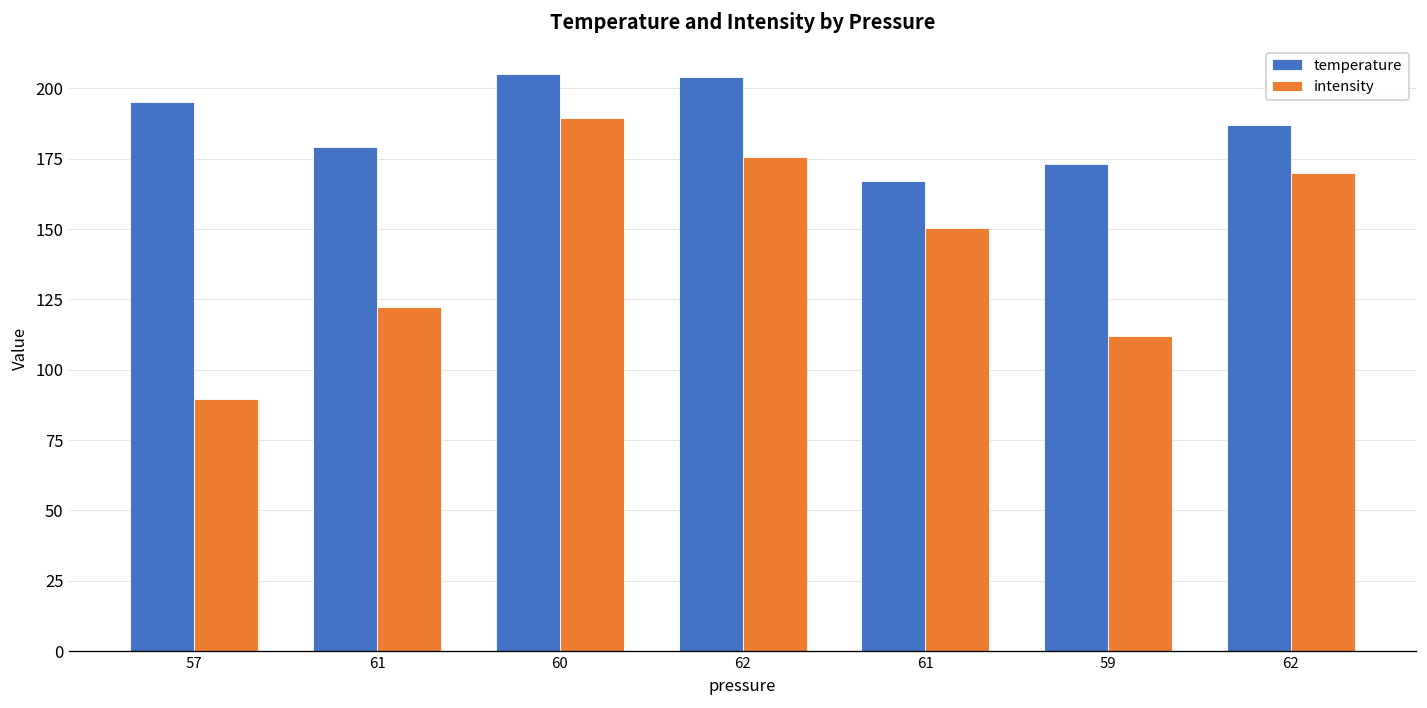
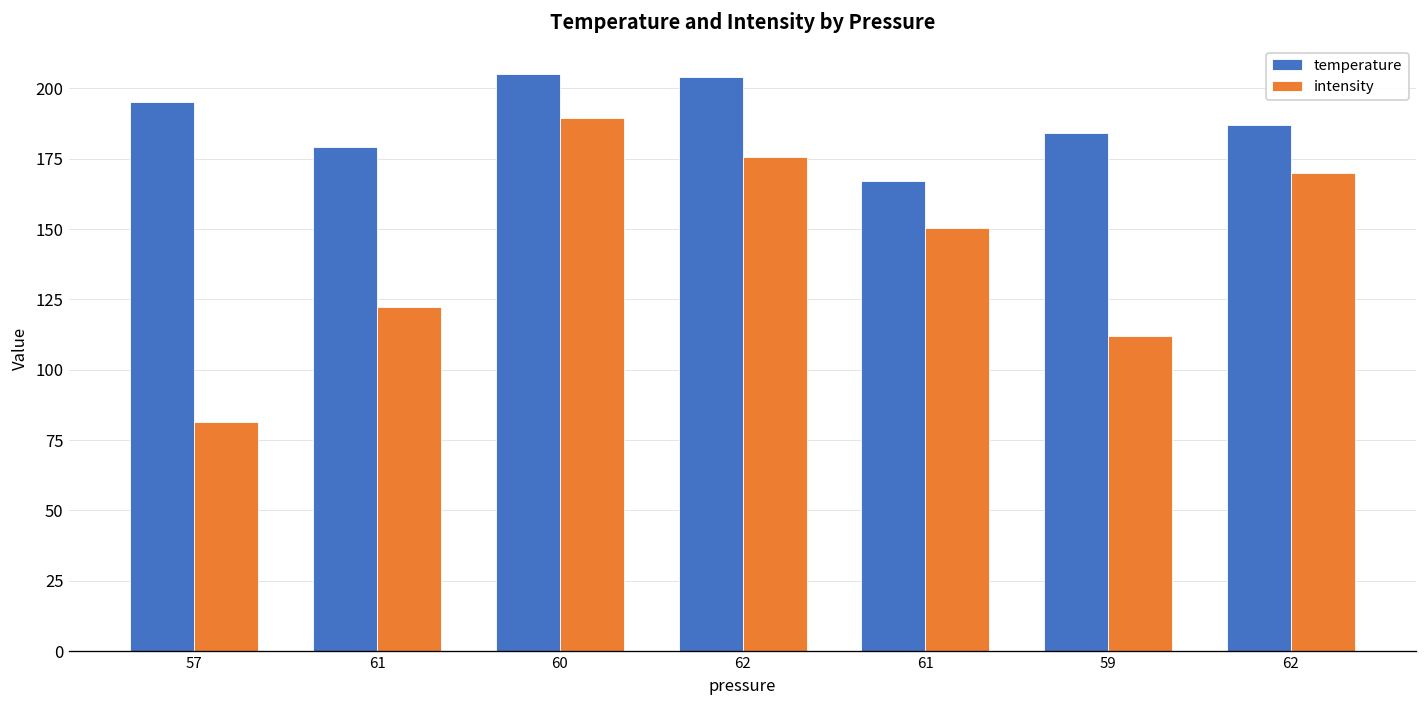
intensity, 57: 90 -> 81
temperature, 59: 173 -> 184
